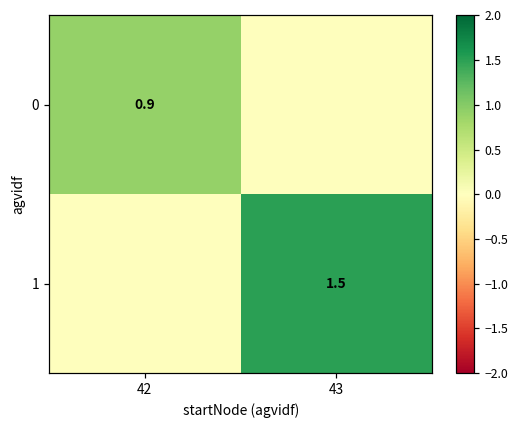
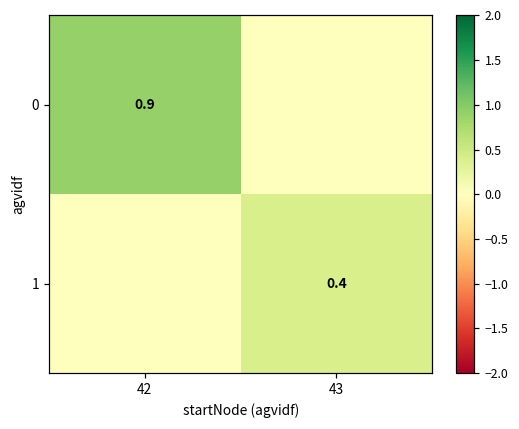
1, 43: 1.5 -> 0.4
